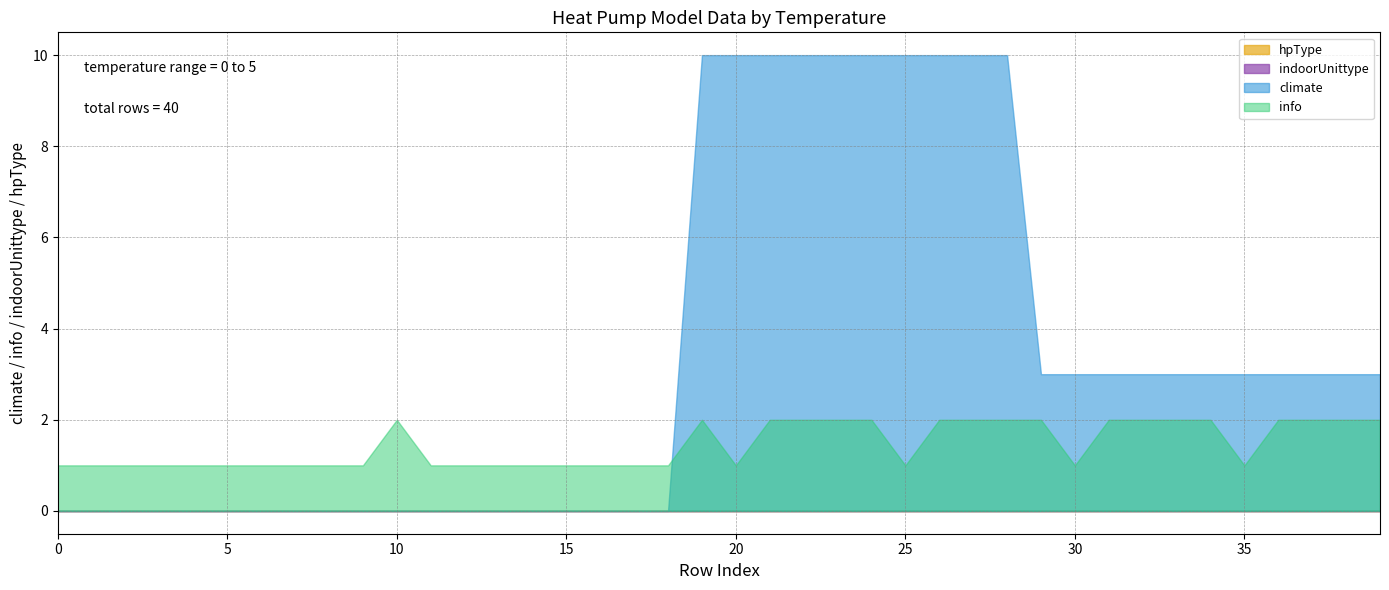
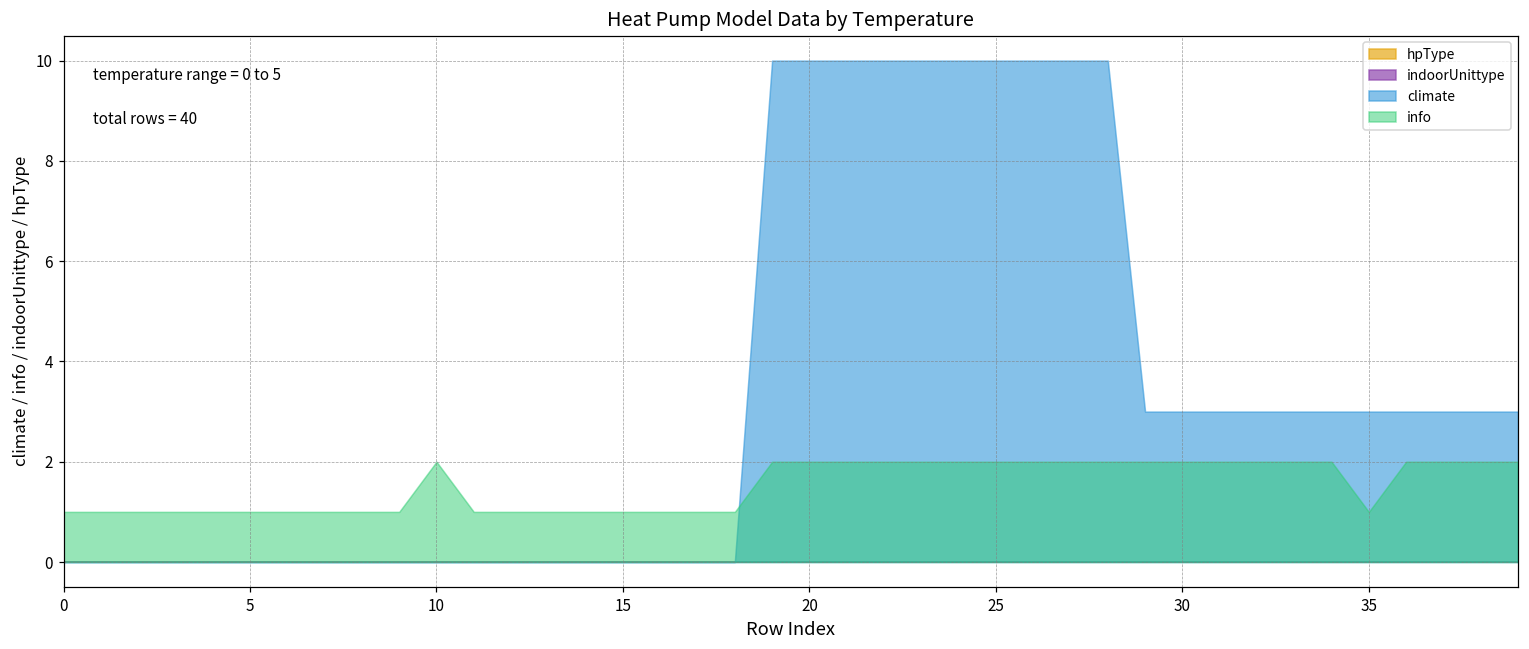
info, 20: 1 -> 2
info, 25: 1 -> 2
info, 30: 1 -> 2
